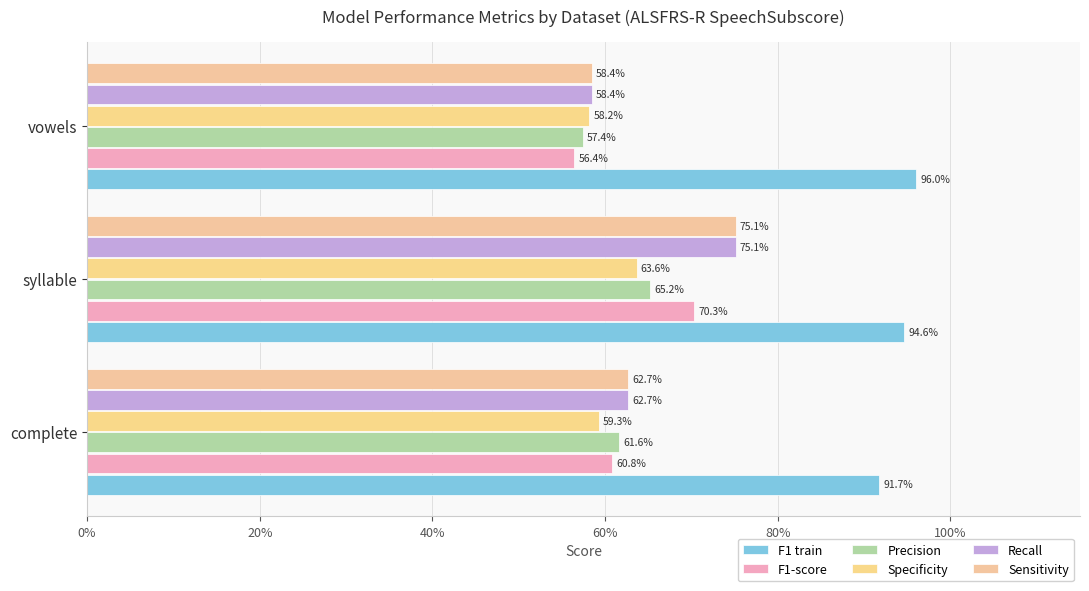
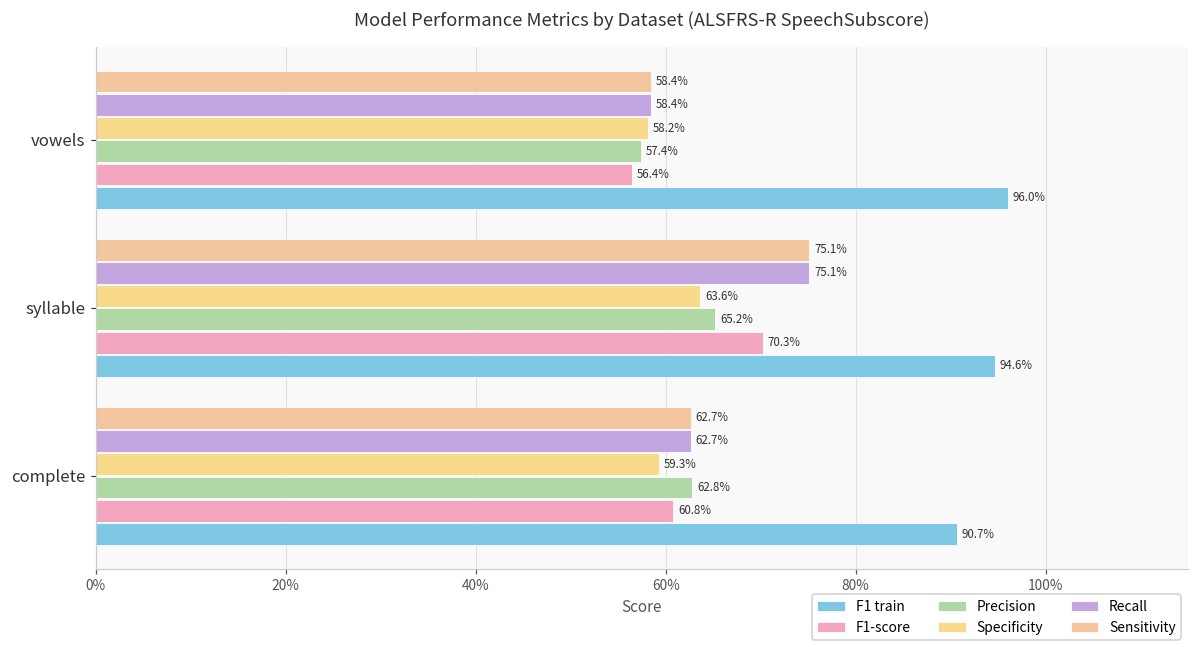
Precision, complete: 61.6% -> 62.8%
F1 train, complete: 91.7% -> 90.7%
